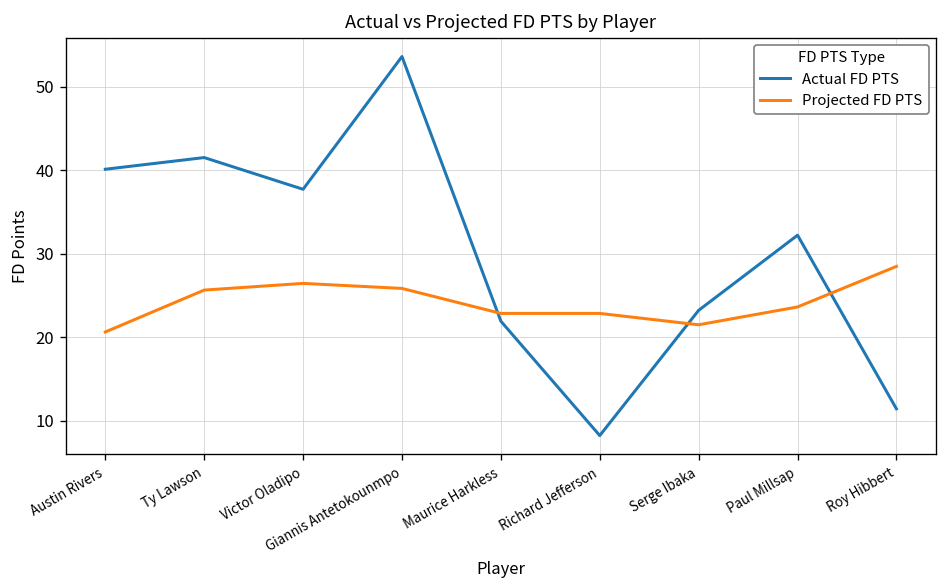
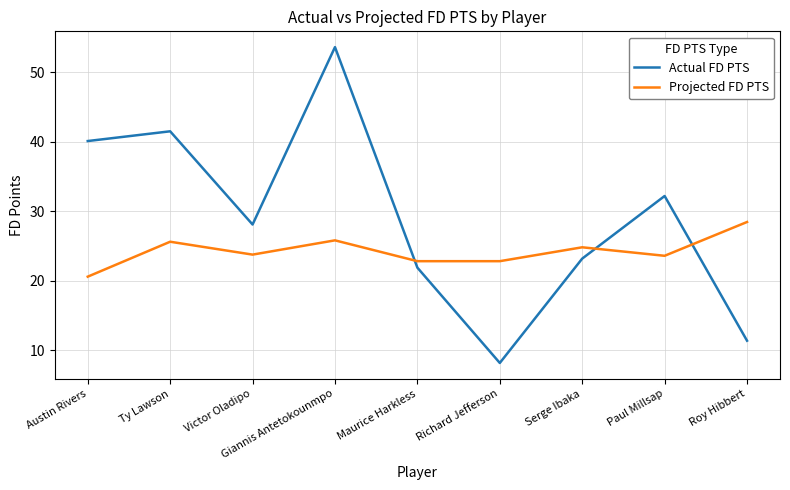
Actual FD PTS, Victor Oladipo: 38 -> 28
Projected FD PTS, Victor Oladipo: 26 -> 24
Projected FD PTS, Serge Ibaka: 21 -> 25
